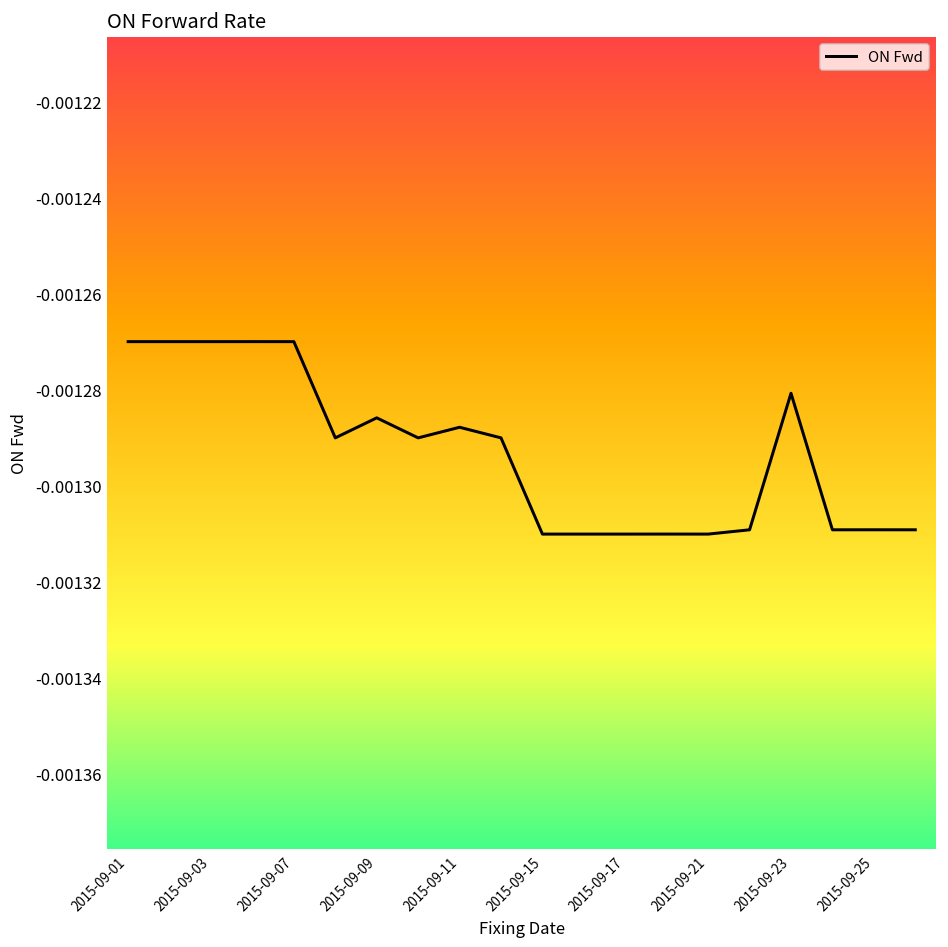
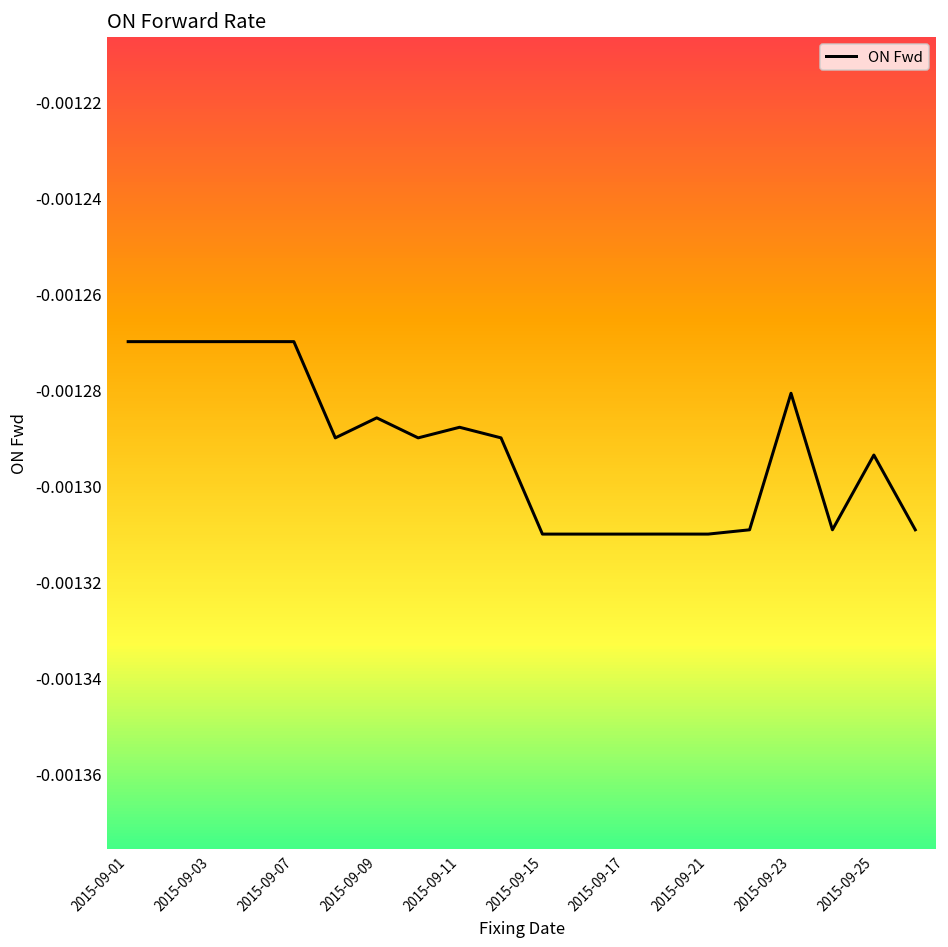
2015-09-25: -0.001309 -> -0.001294
